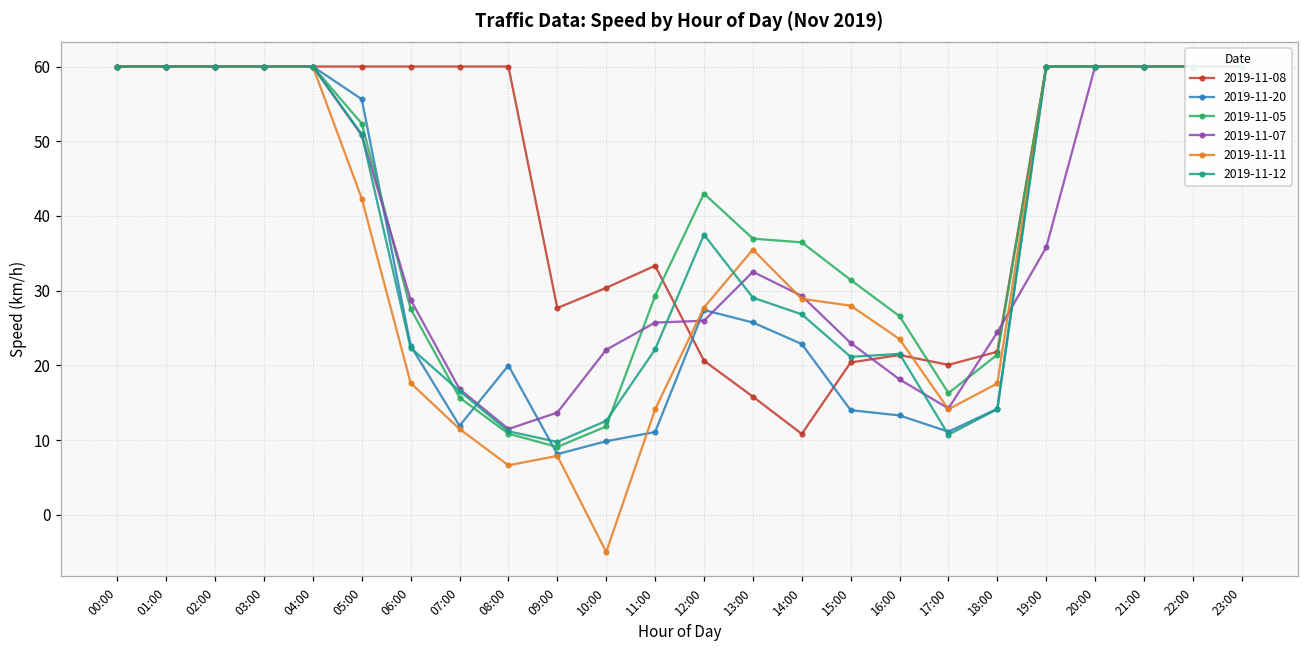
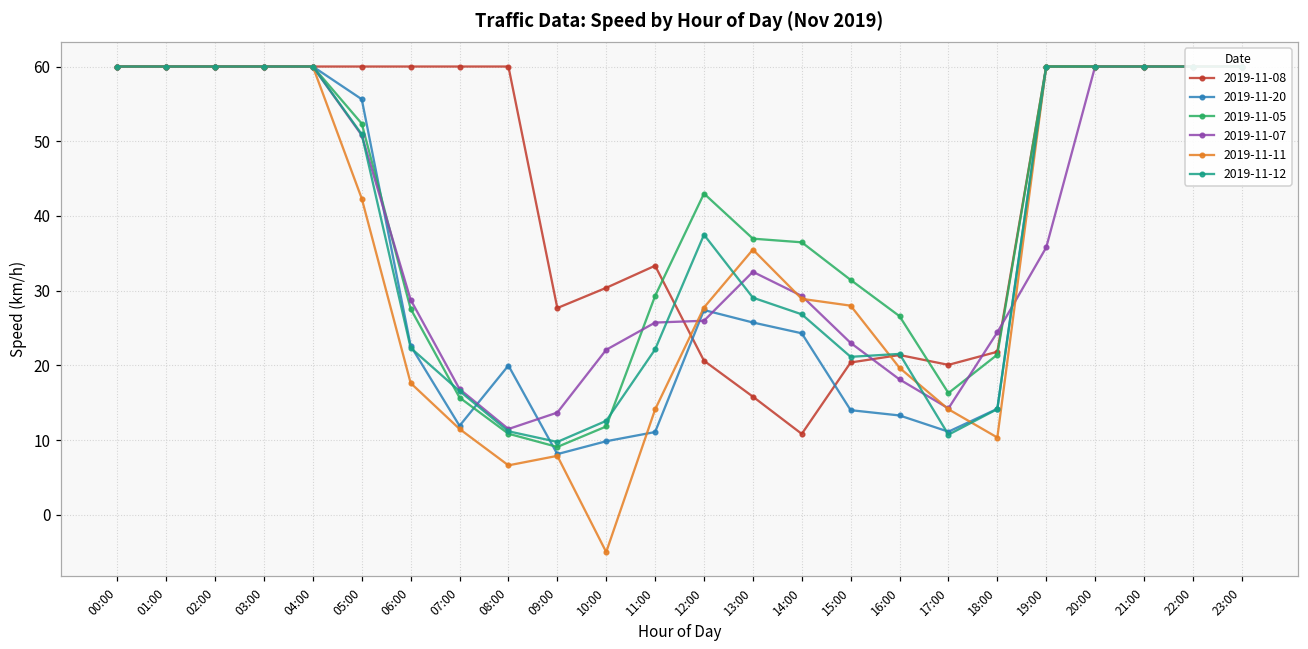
2019-11-20, 14:00: 23 -> 24
2019-11-11, 16:00: 24 -> 20
2019-11-11, 18:00: 18 -> 10
